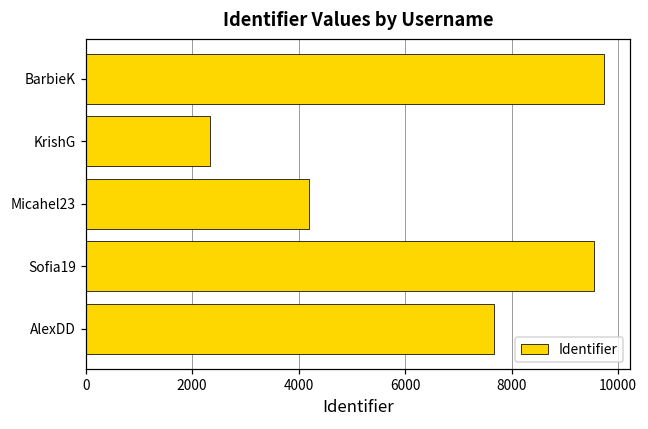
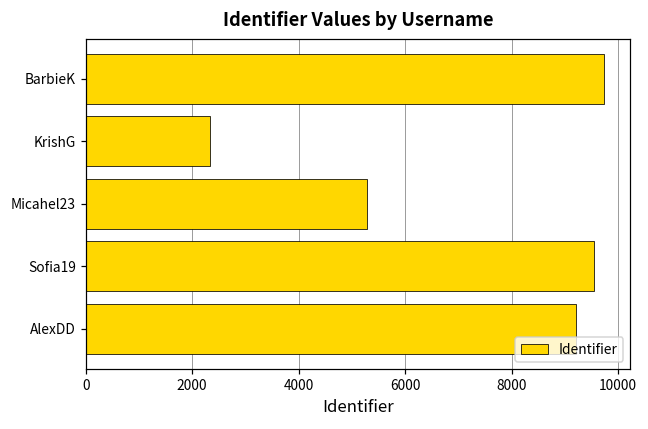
Micahel23: 4200 -> 5300
AlexDD: 7700 -> 9200
